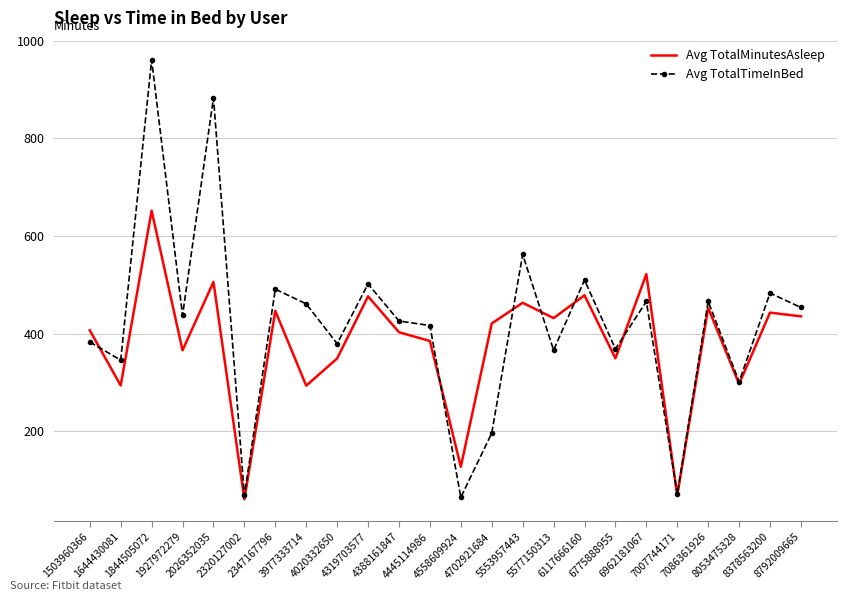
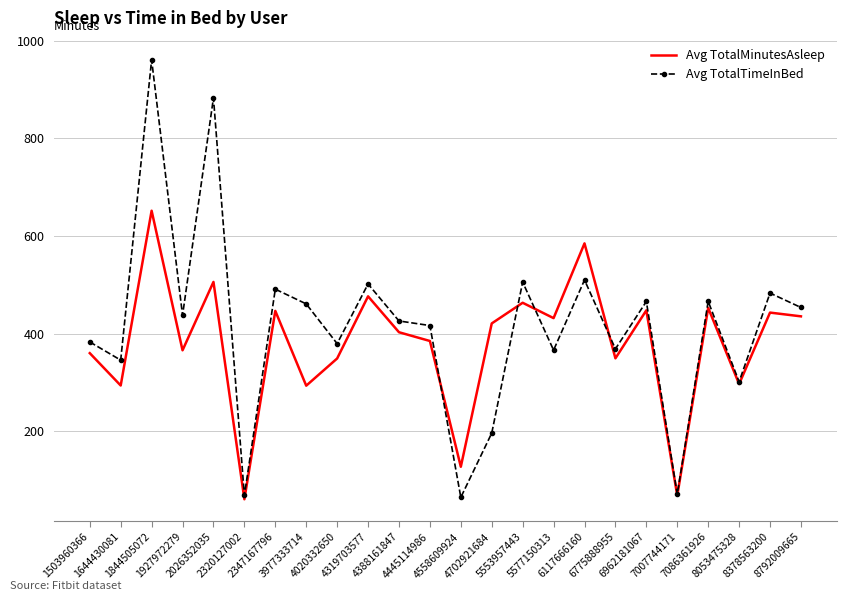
Avg TotalMinutesAsleep, 1503960366: 410 -> 360
Avg TotalTimeInBed, 5553957443: 560 -> 510
Avg TotalMinutesAsleep, 6117666160: 480 -> 590
Avg TotalMinutesAsleep, 6962181067: 520 -> 450
